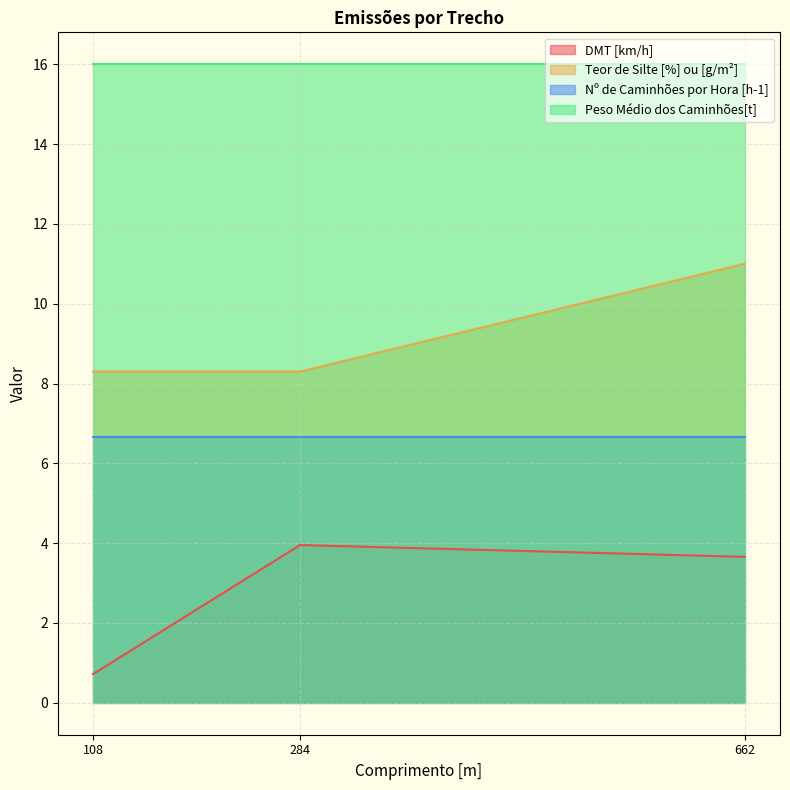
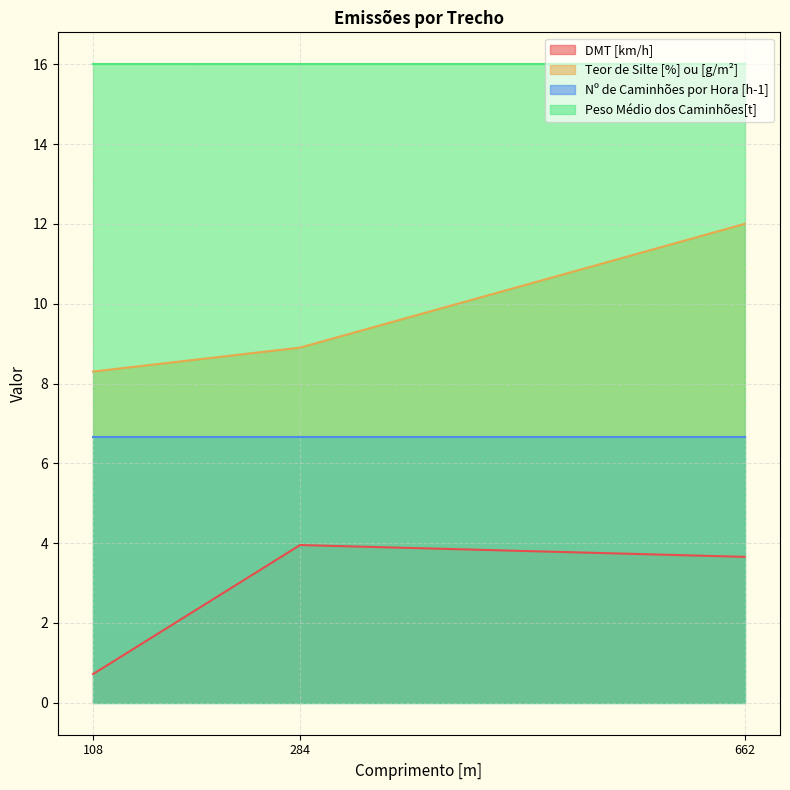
Teor de Silte [%] ou [g/m²], 284: 8.3 -> 8.9
Teor de Silte [%] ou [g/m²], 662: 11 -> 12
